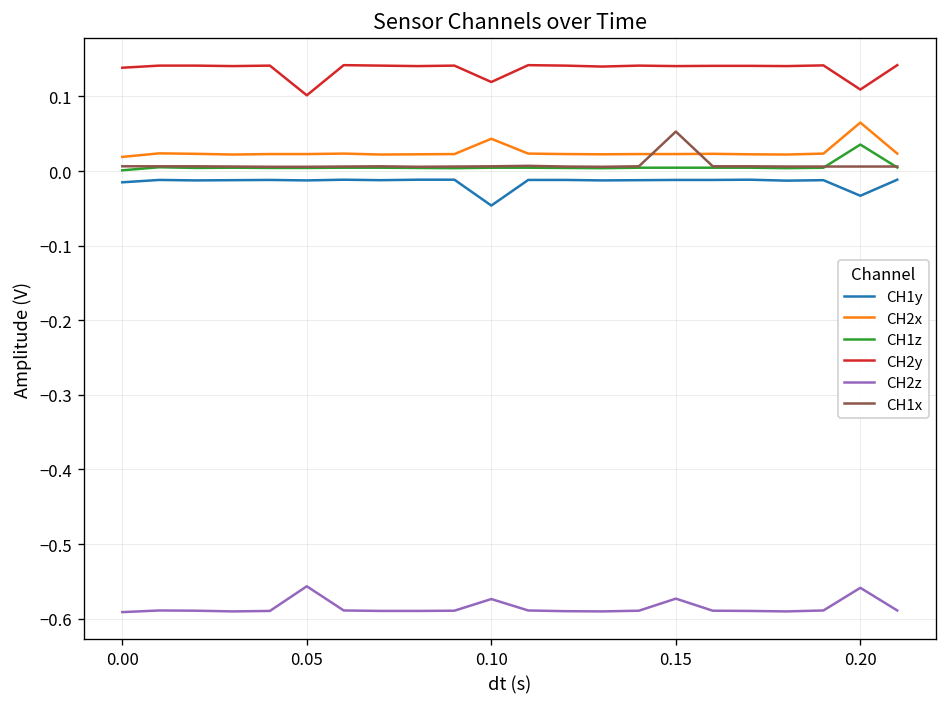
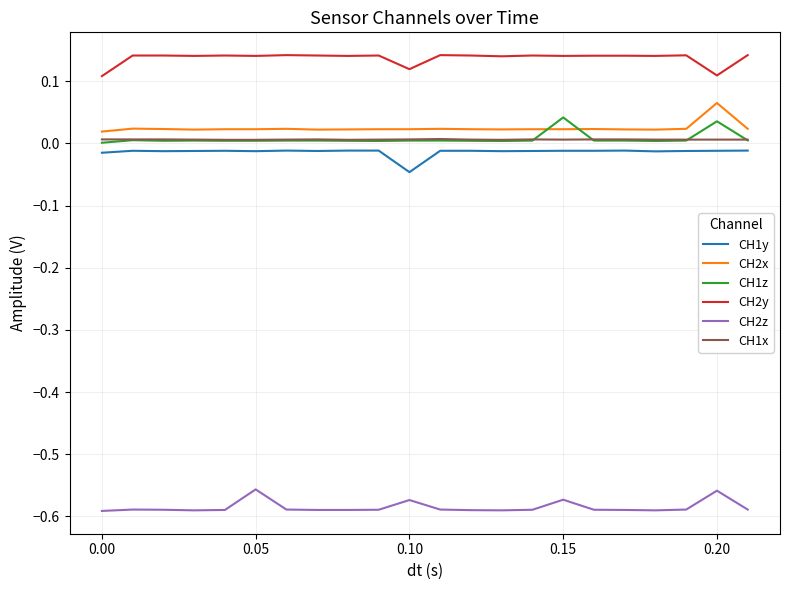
CH2y, 0.00: 0.14 -> 0.11
CH2y, 0.05: 0.10 -> 0.14
CH2x, 0.10: 0.04 -> 0.02
CH1z, 0.15: 0.00 -> 0.04
CH1x, 0.15: 0.05 -> 0.01
CH1y, 0.20: -0.03 -> -0.01
